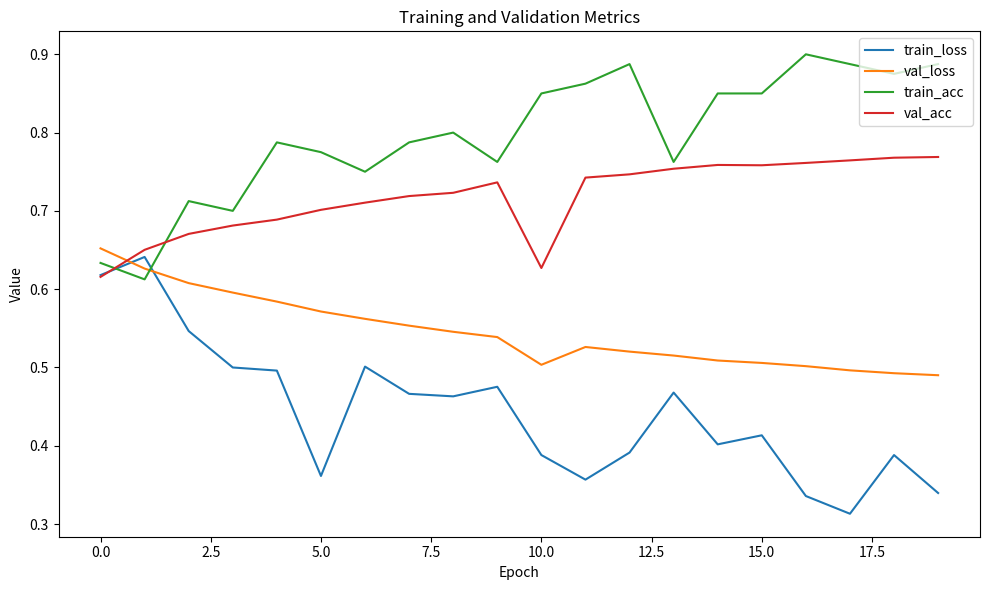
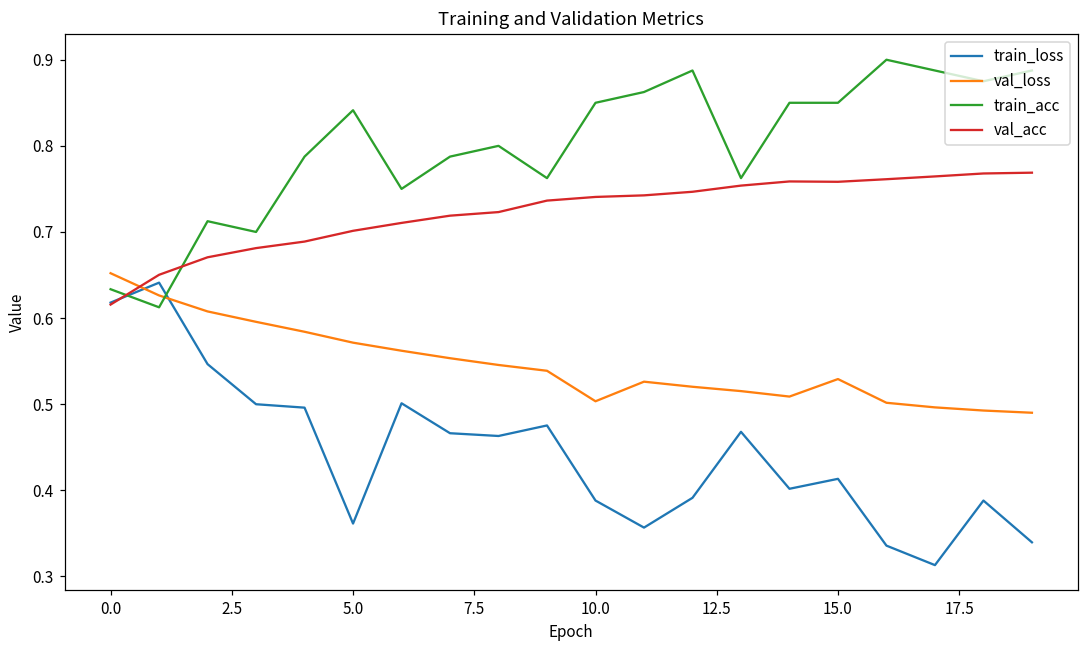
train_acc, 5.0: 0.77 -> 0.84
val_acc, 10.0: 0.63 -> 0.74
val_loss, 15.0: 0.51 -> 0.53
